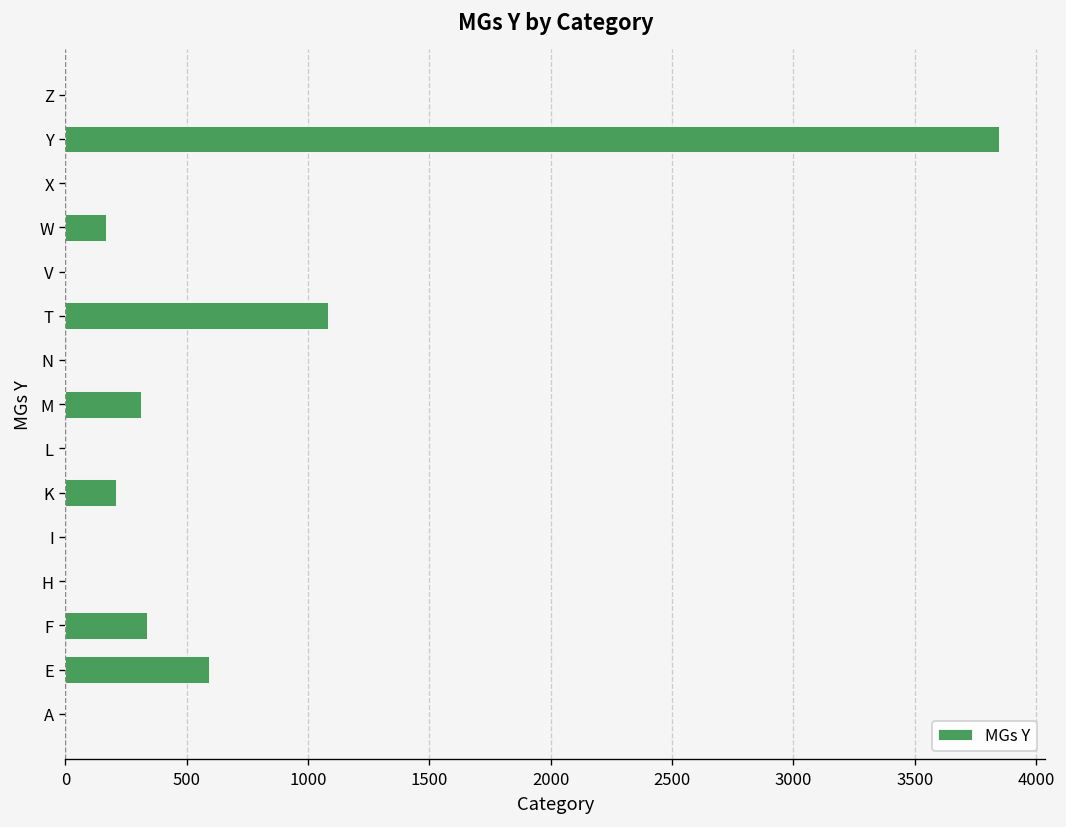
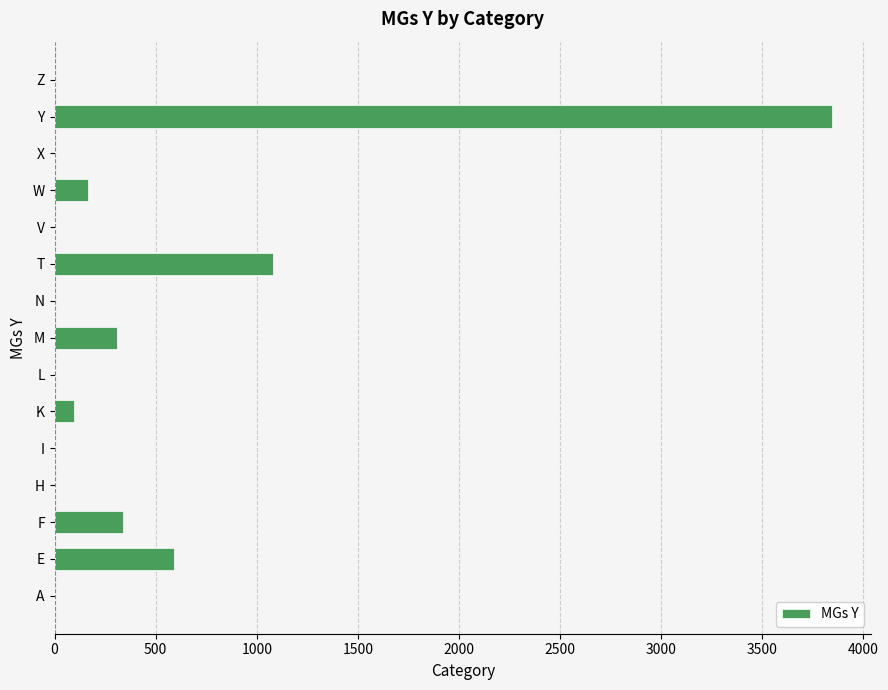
K: 210 -> 90
